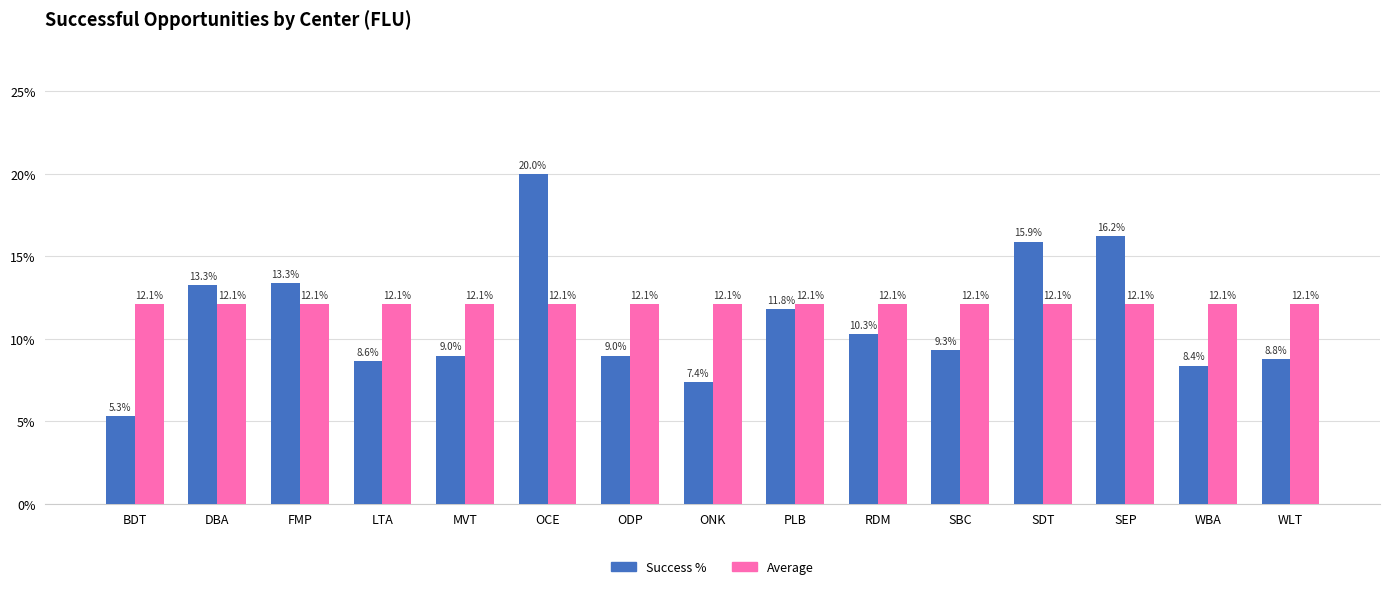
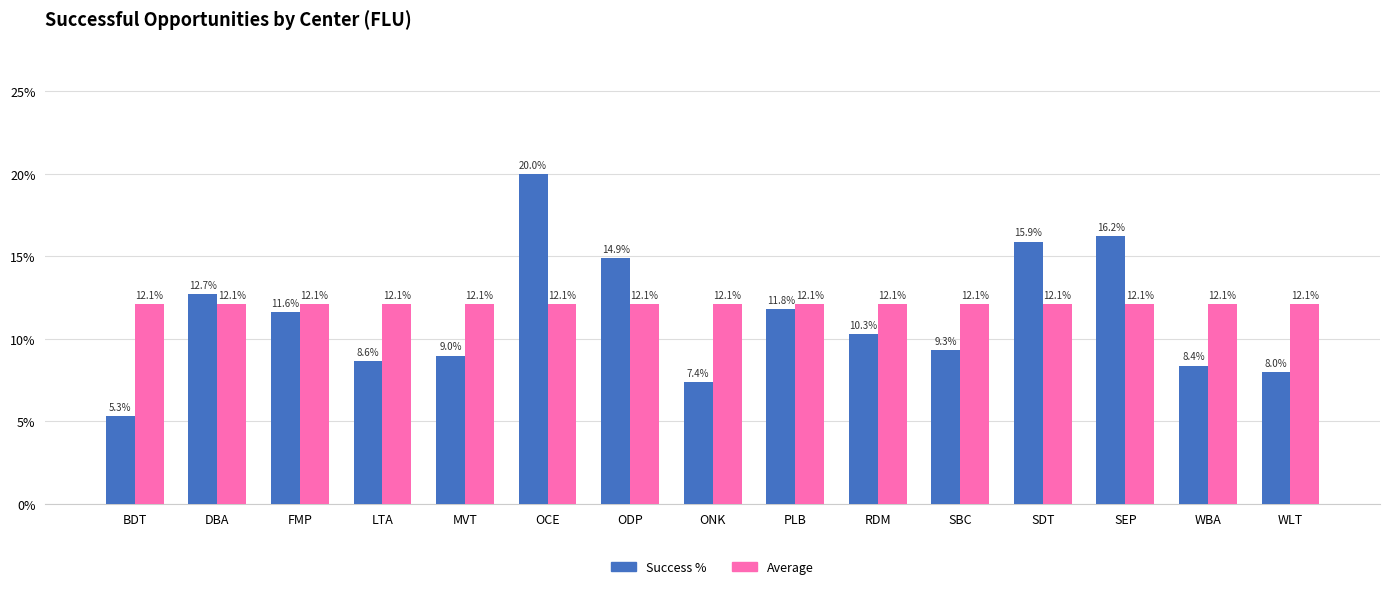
Success %, DBA: 13.3% -> 12.7%
Success %, FMP: 13.3% -> 11.6%
Success %, ODP: 9.0% -> 14.9%
Success %, WLT: 8.8% -> 8.0%
